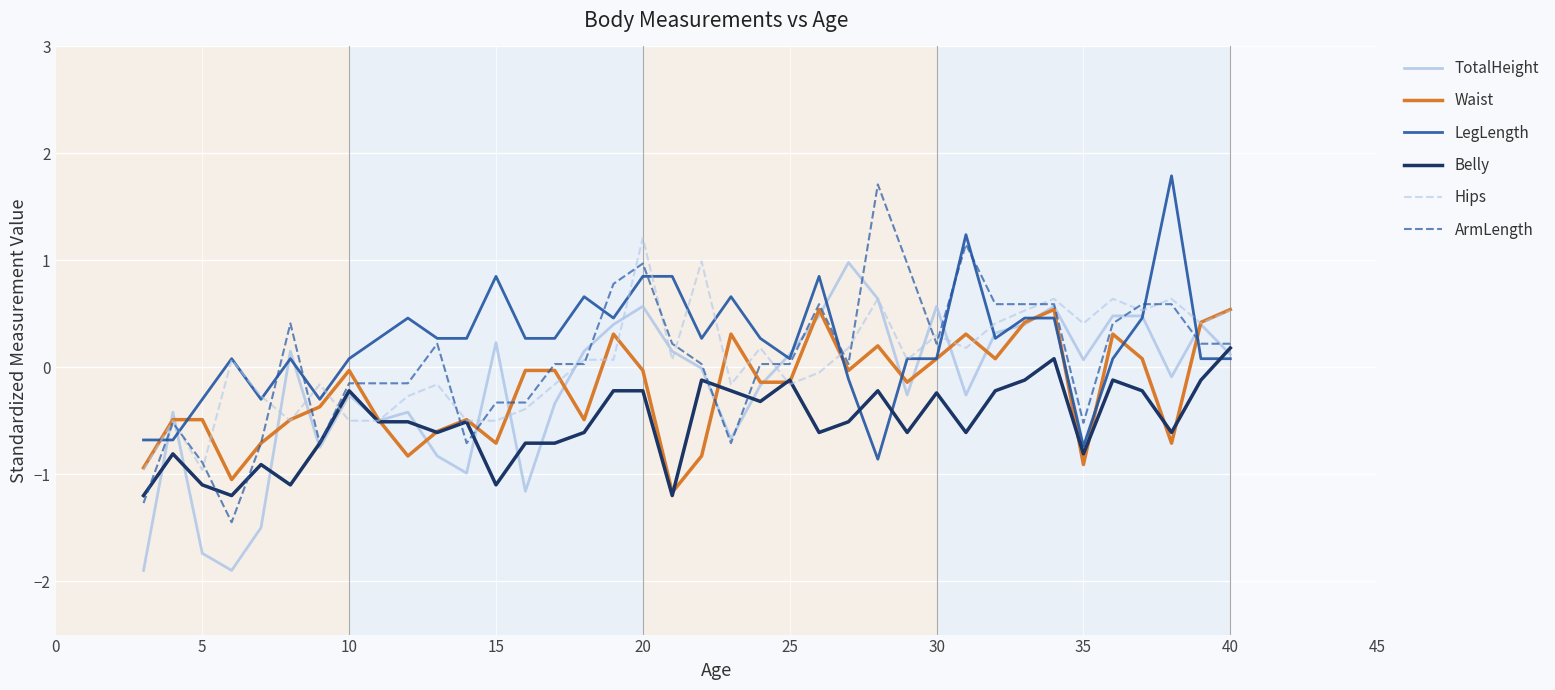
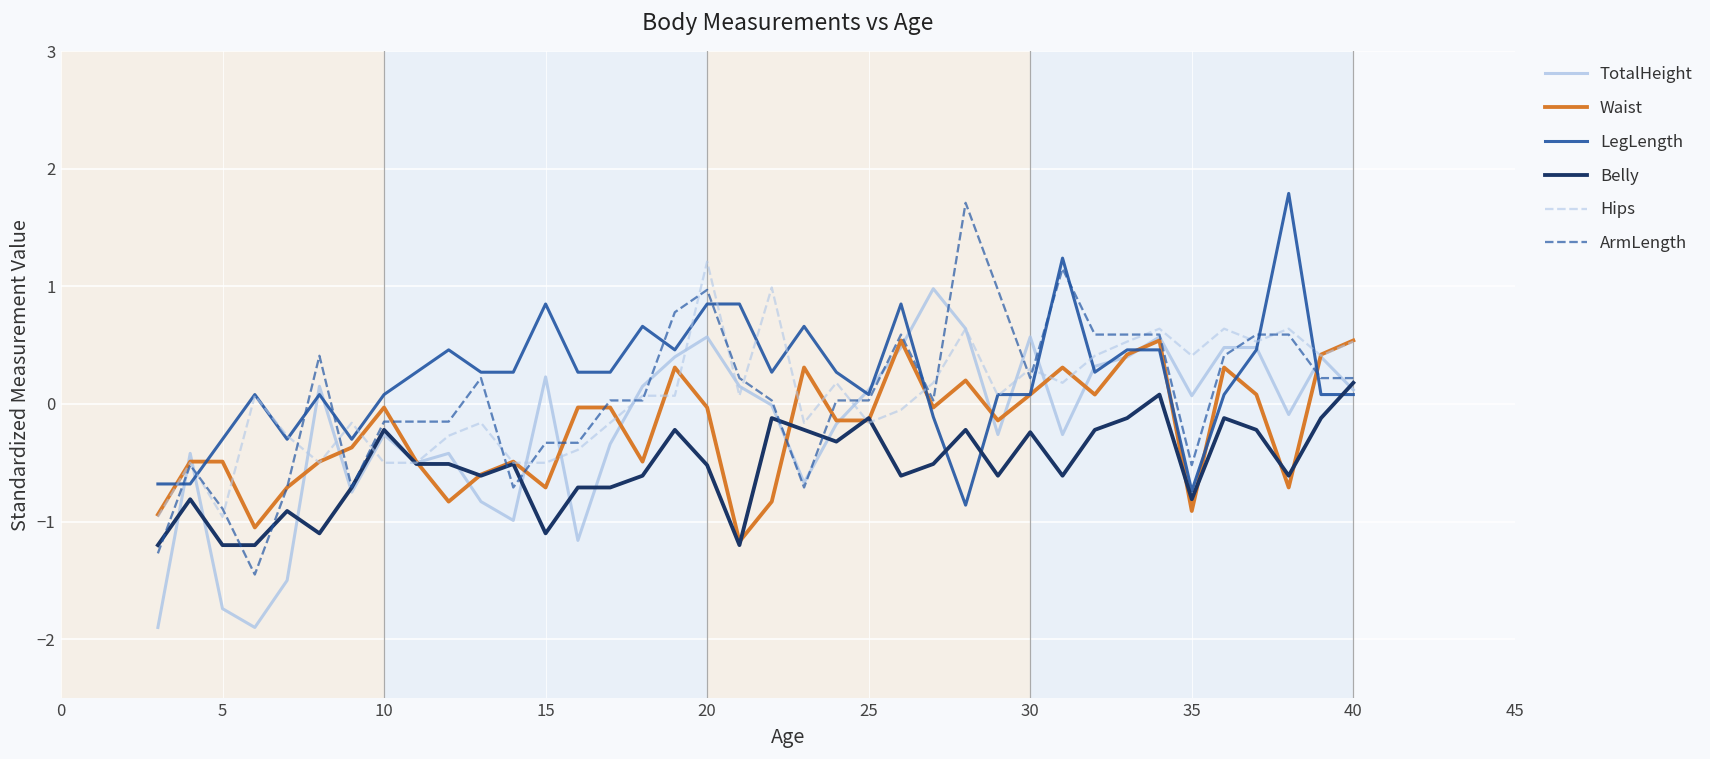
Belly, 5: -1.1 -> -1.2
Belly, 20: -0.22 -> -0.52
